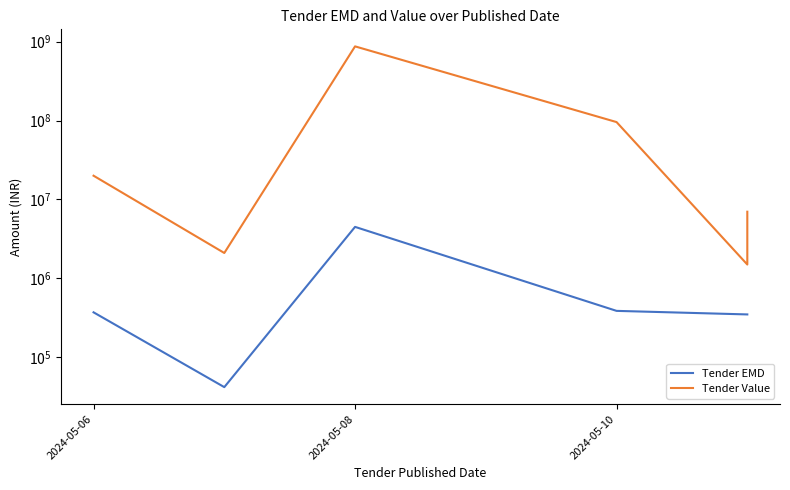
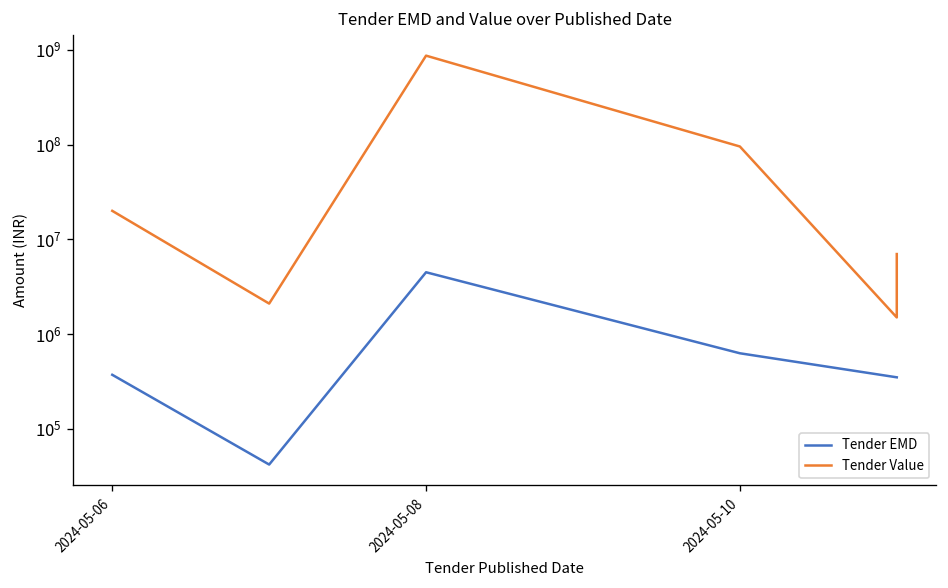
Tender EMD, 2024-05-10: 400000 -> 600000
